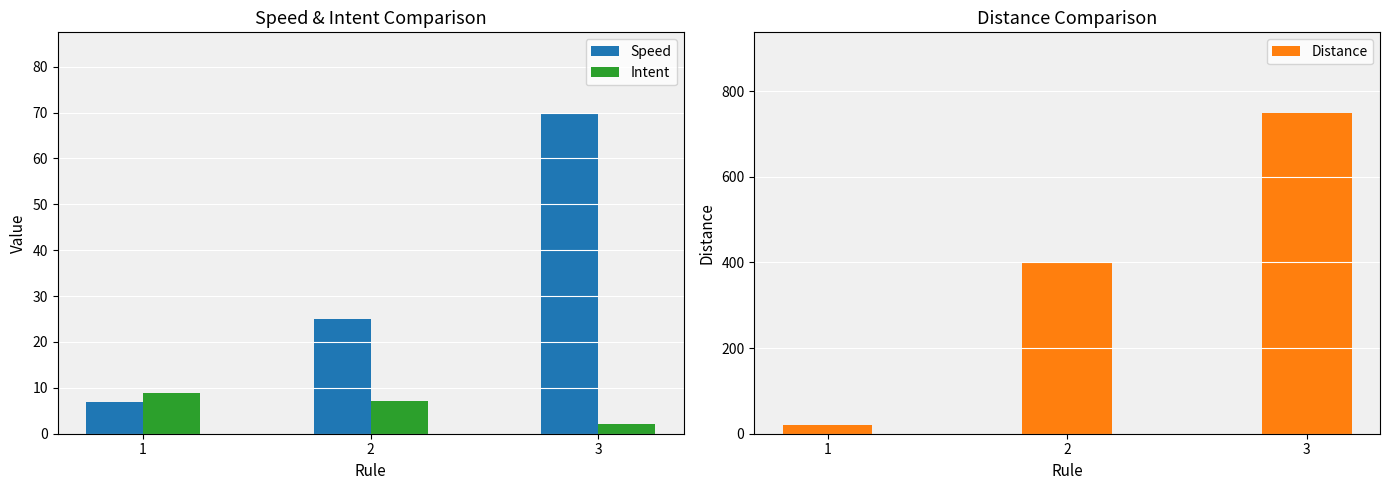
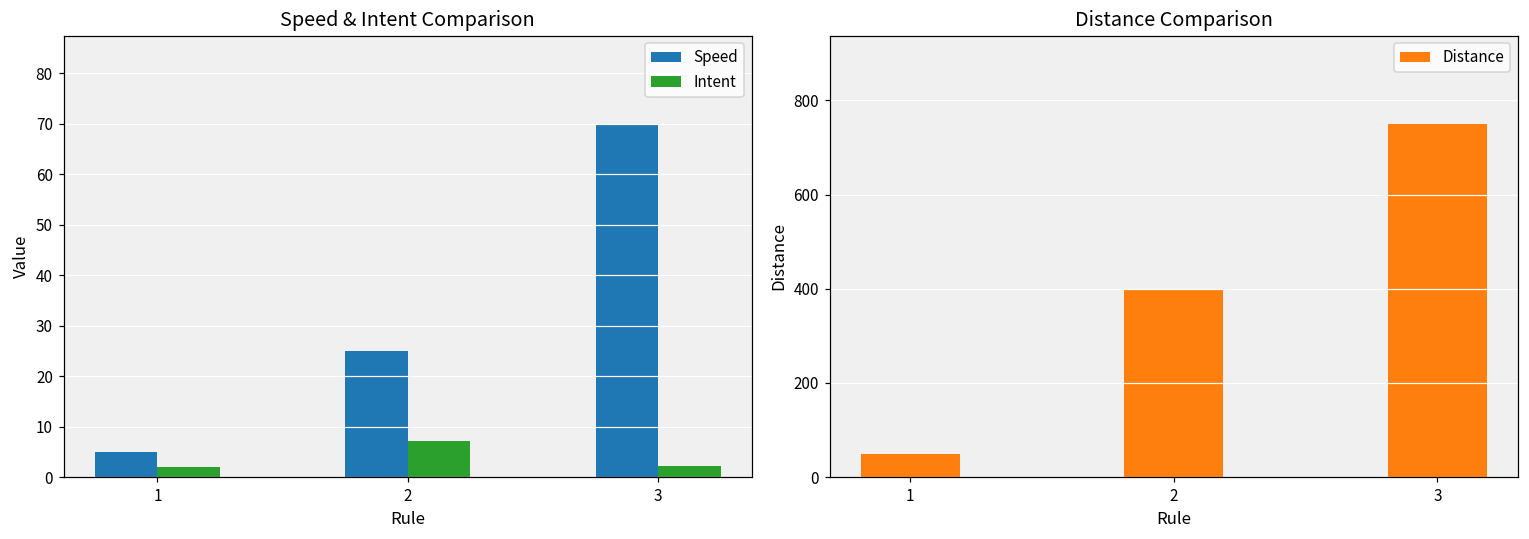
Speed & Intent Comparison, Speed, 1: 7 -> 5
Speed & Intent Comparison, Intent, 1: 9 -> 2
Distance Comparison, 1: 20 -> 50
